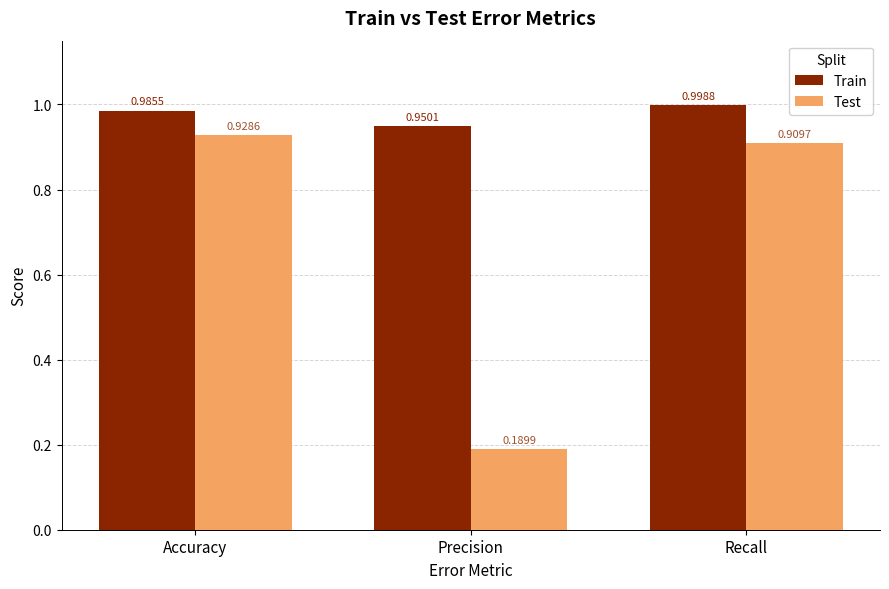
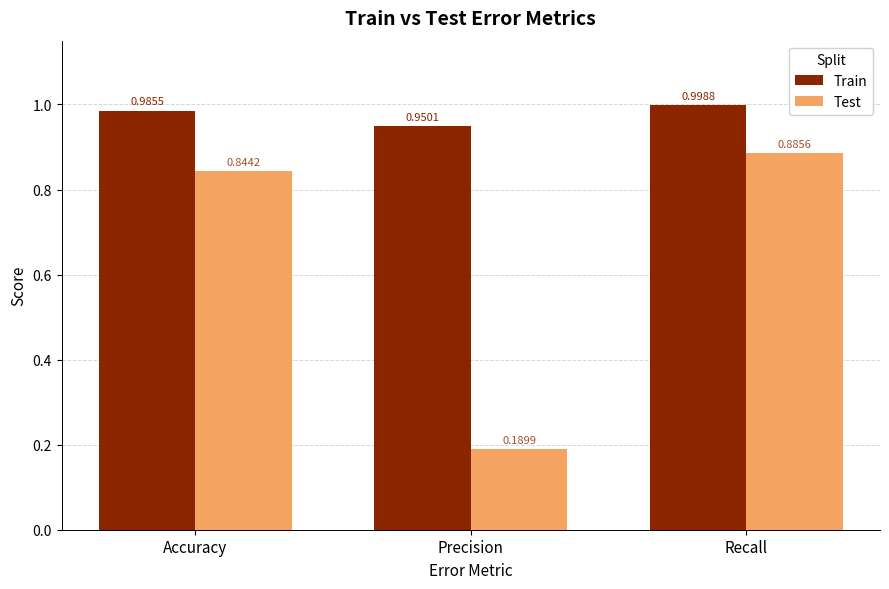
Test, Accuracy: 0.9286 -> 0.8442
Test, Recall: 0.9097 -> 0.8856
